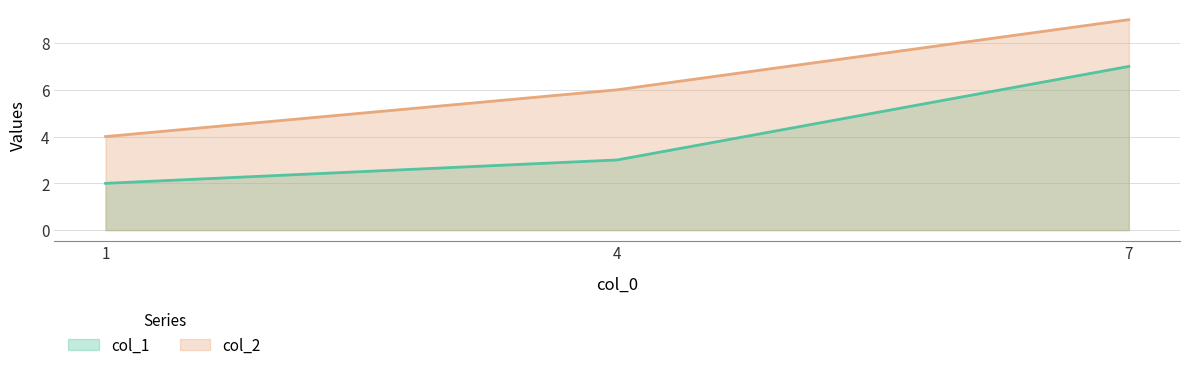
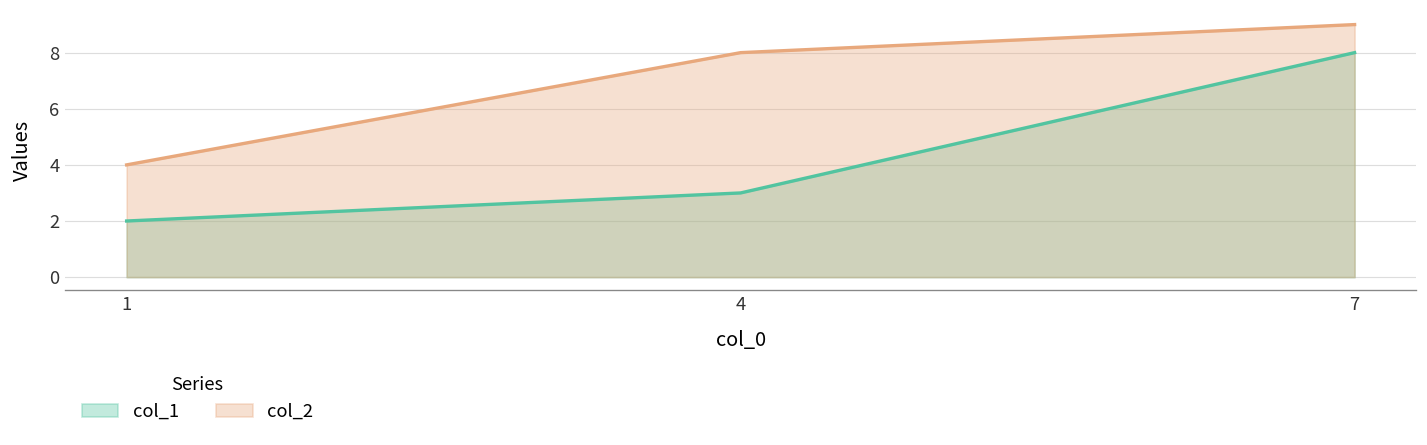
col_2, 4: 6 -> 8
col_1, 7: 7 -> 8
